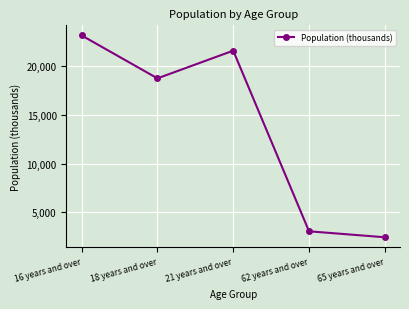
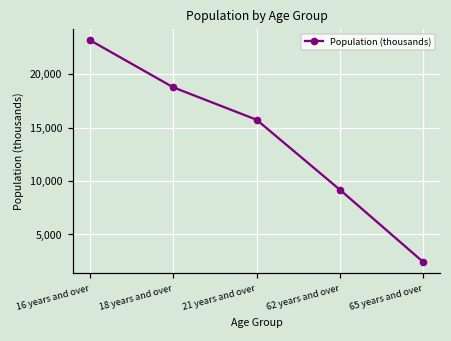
21 years and over: 22,000 -> 16,000
62 years and over: 3,000 -> 9,000
